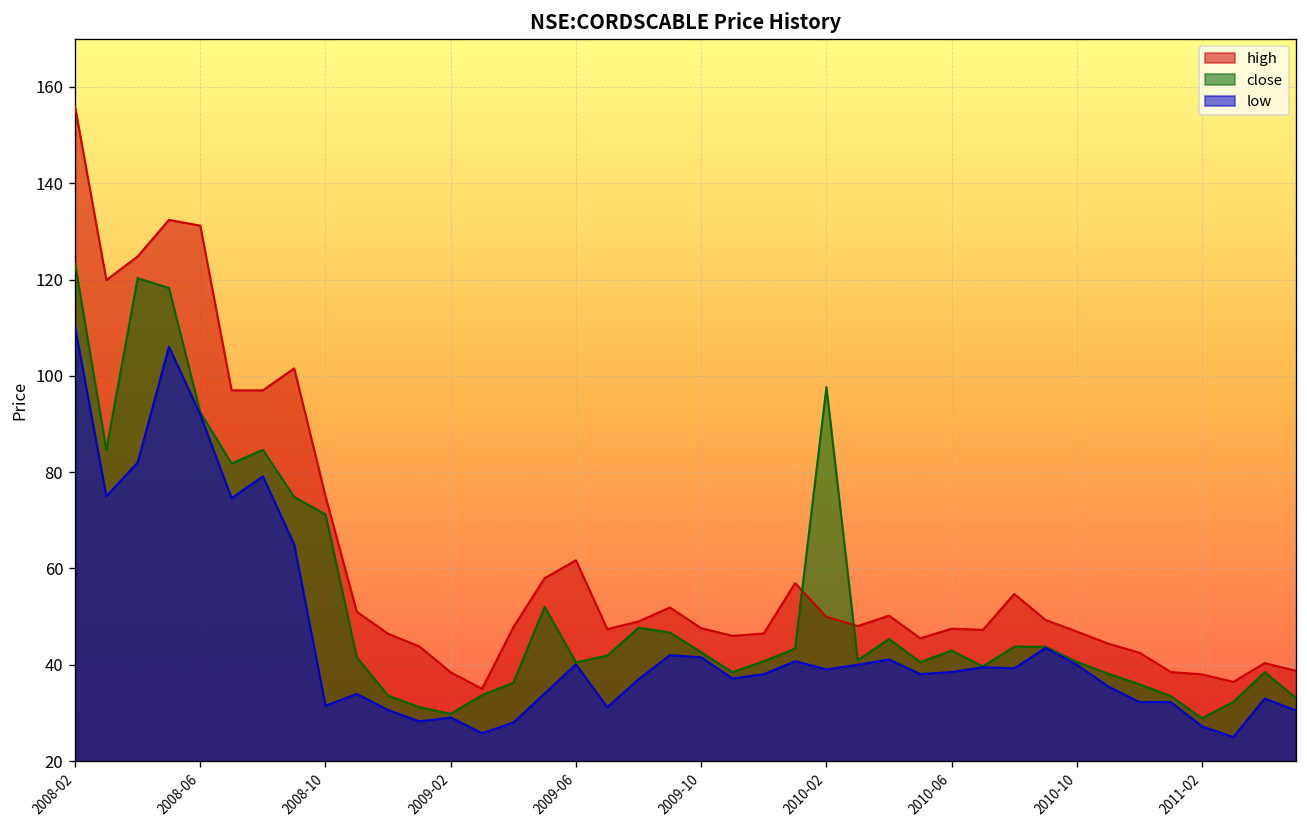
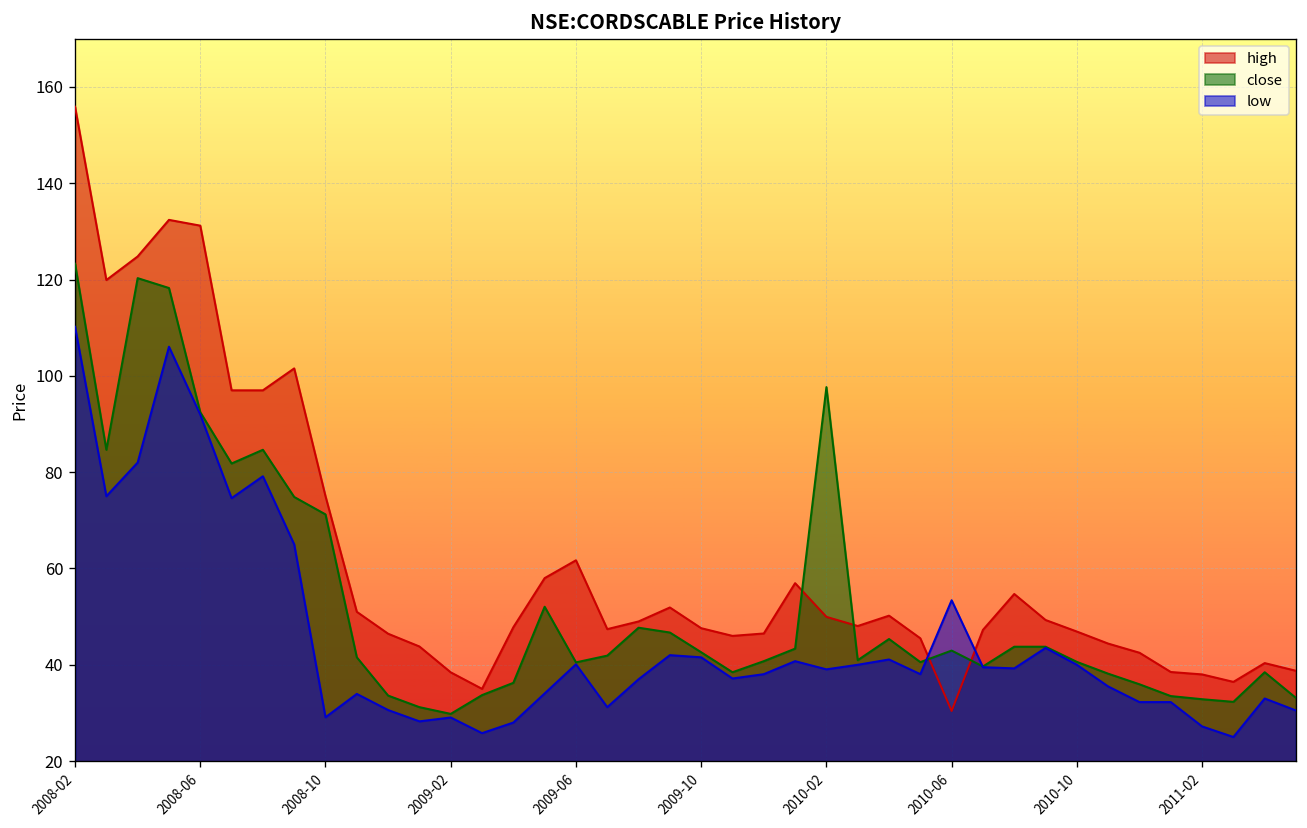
low, 2008-10: 32 -> 29
high, 2010-06: 48 -> 30
low, 2010-06: 39 -> 53
close, 2011-02: 29 -> 33
